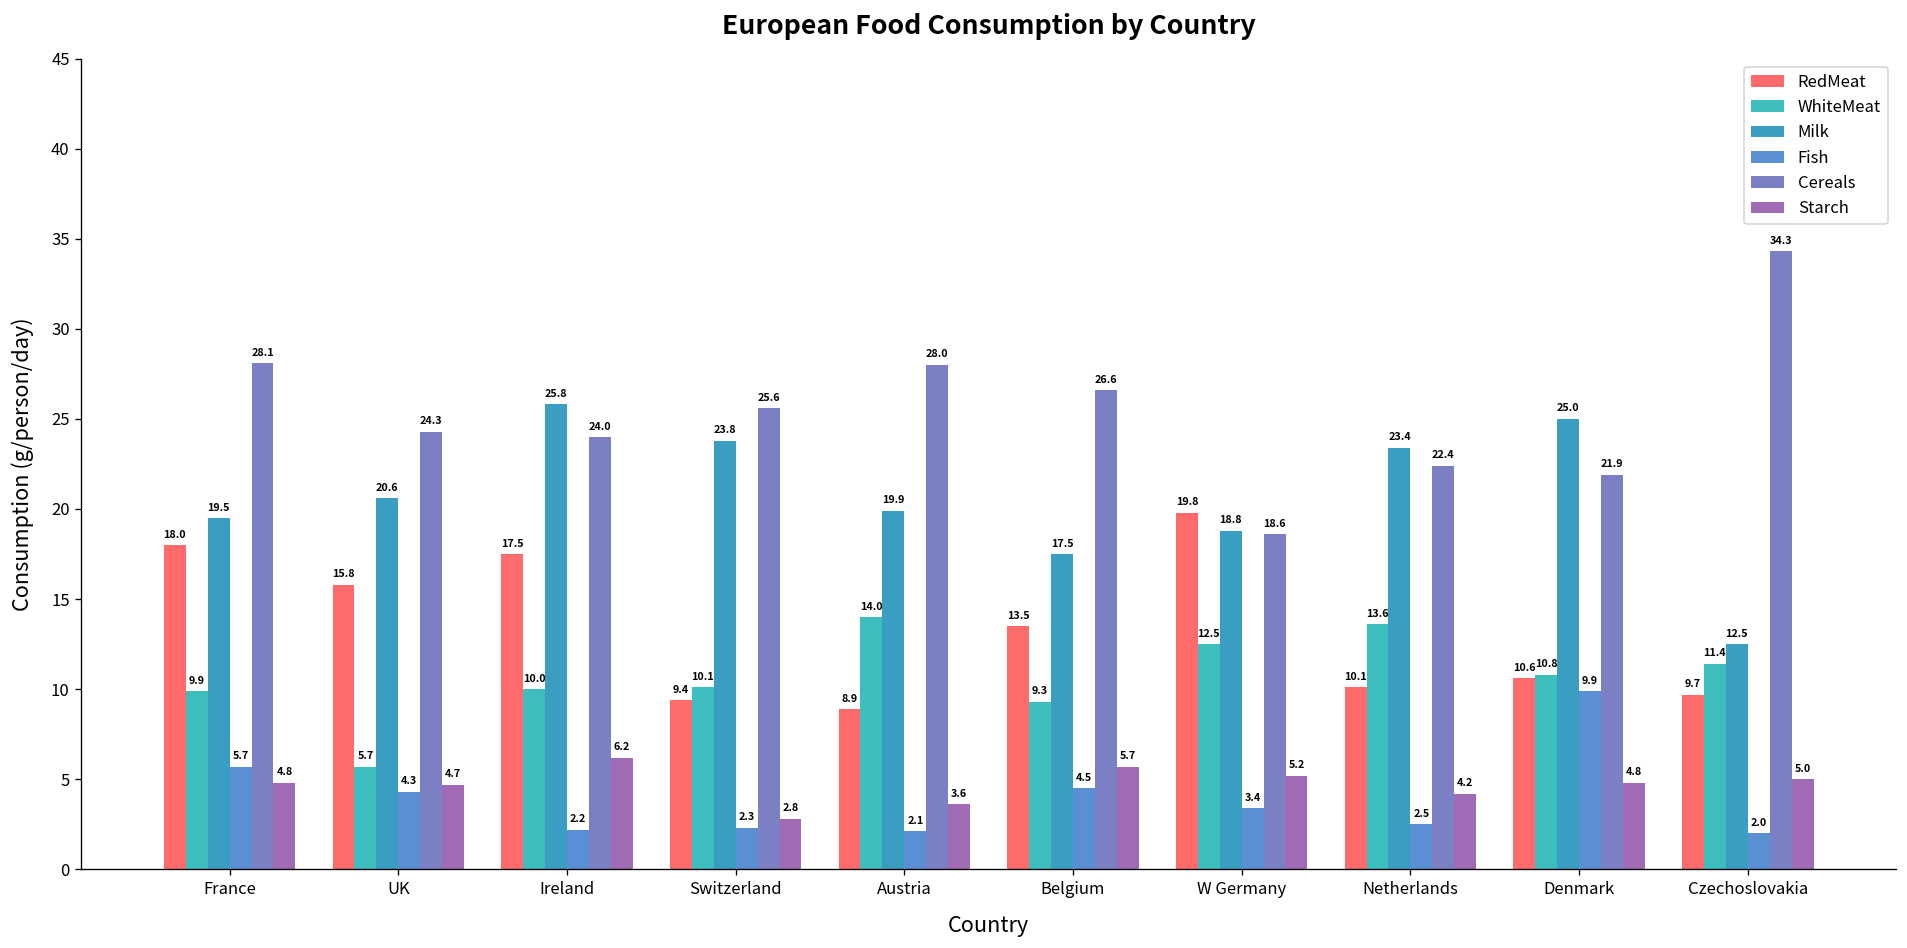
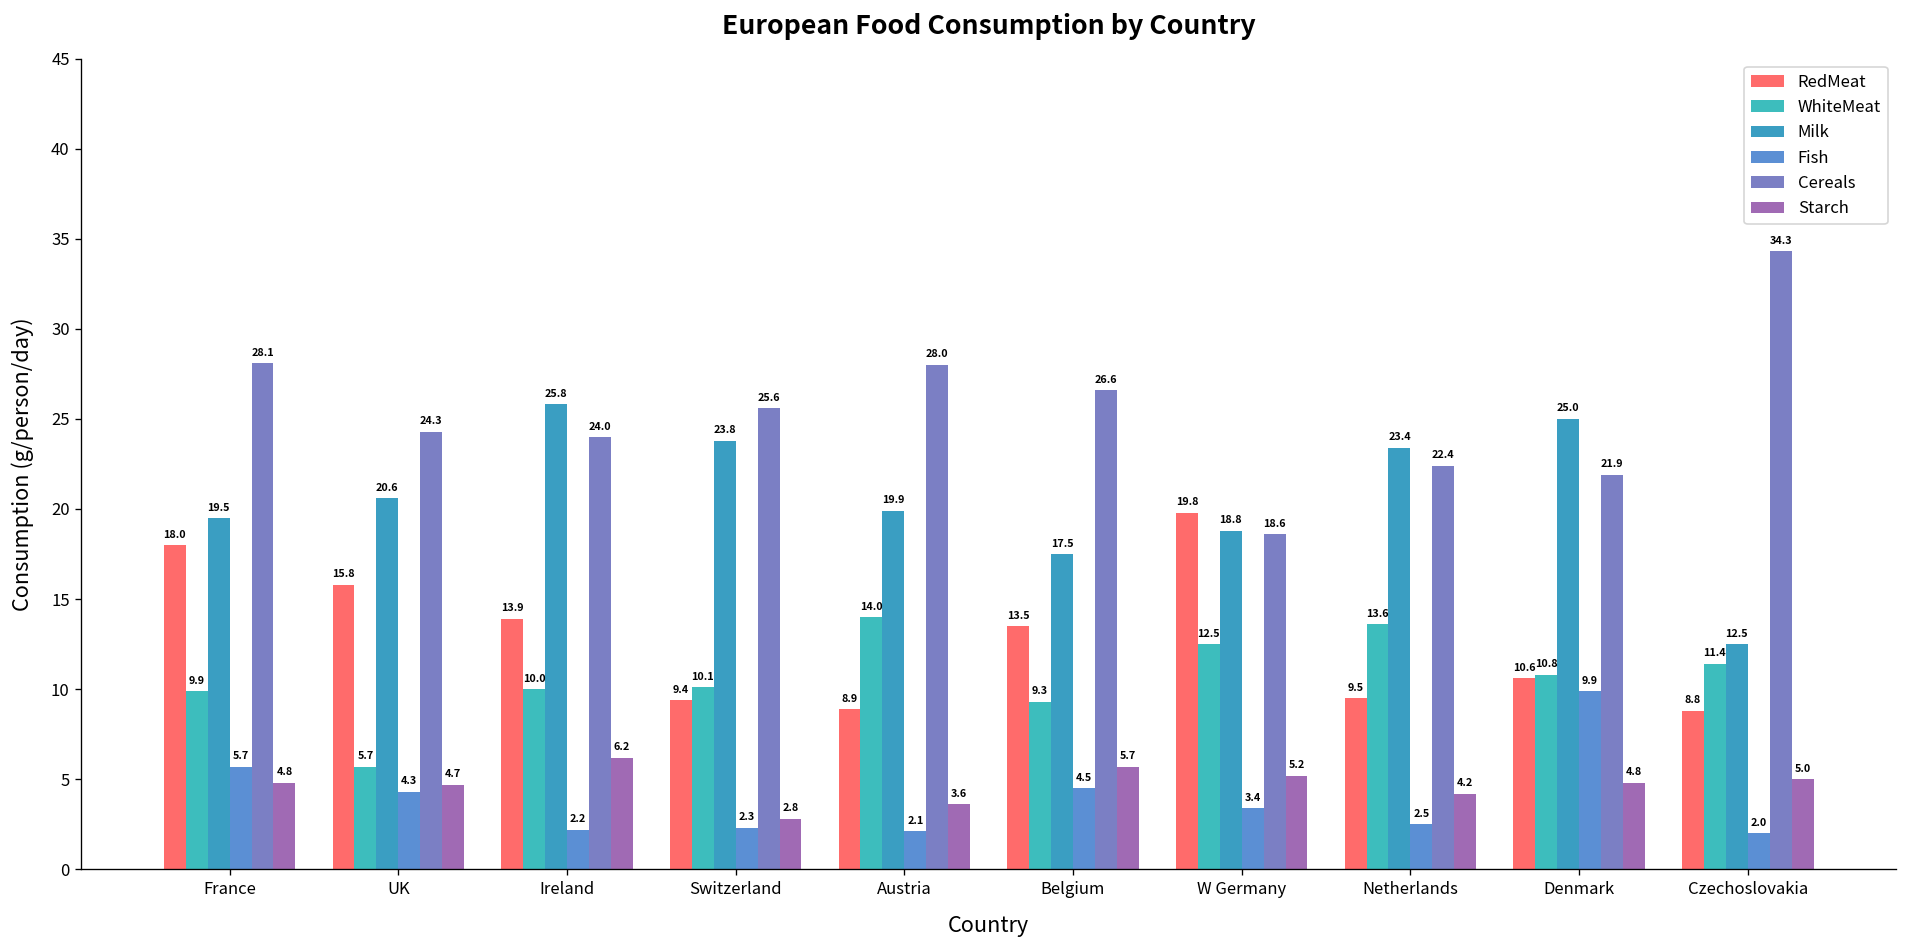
RedMeat, Ireland: 17.5 -> 13.9
RedMeat, Netherlands: 10.1 -> 9.5
RedMeat, Czechoslovakia: 9.7 -> 8.8
